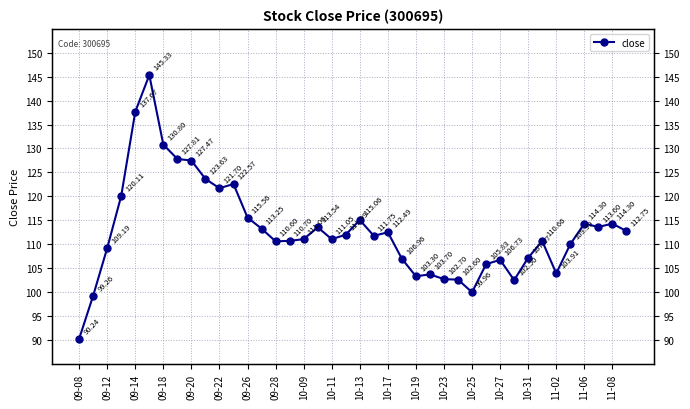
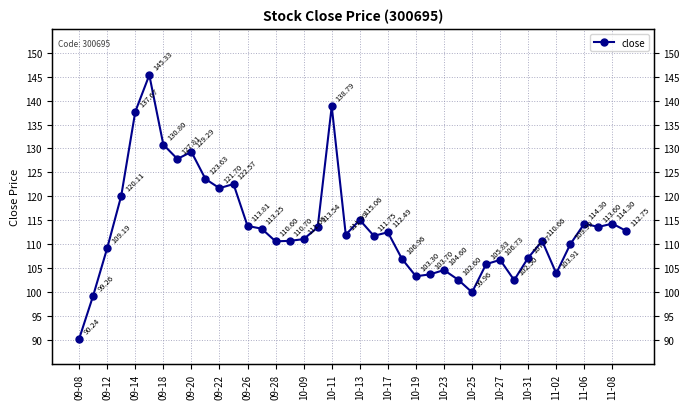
09-20: 127.47 -> 129.29
09-26: 115.56 -> 113.81
10-11: 111.05 -> 138.79
10-23: 102.70 -> 104.60
